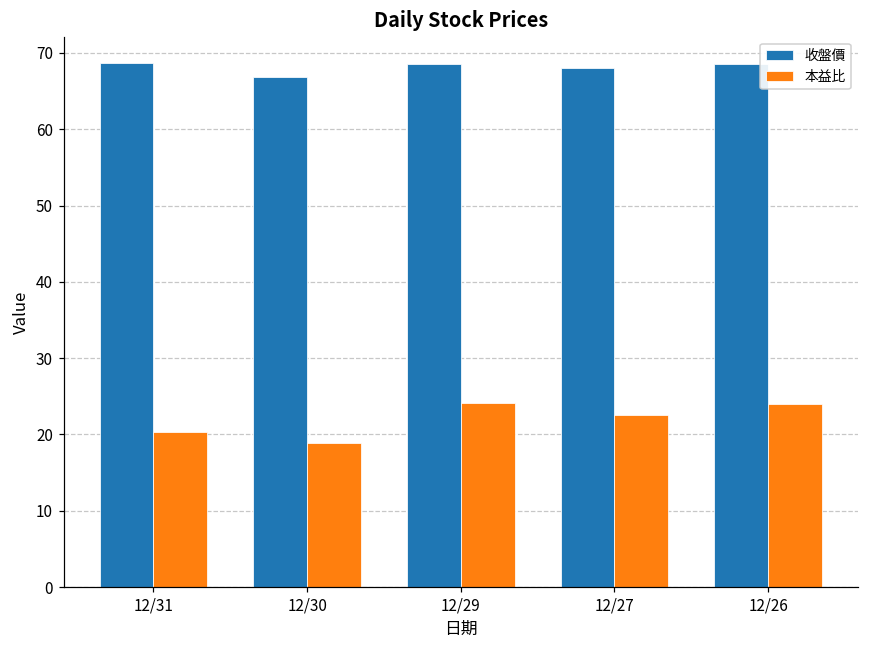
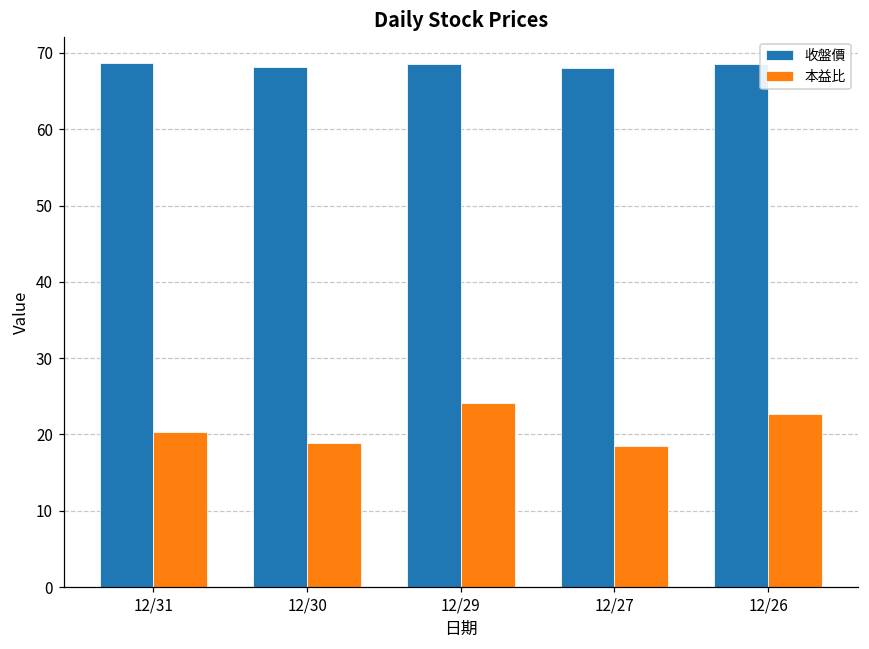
收盤價, 12/30: 67 -> 68
本益比, 12/27: 23 -> 19
本益比, 12/26: 24 -> 23
